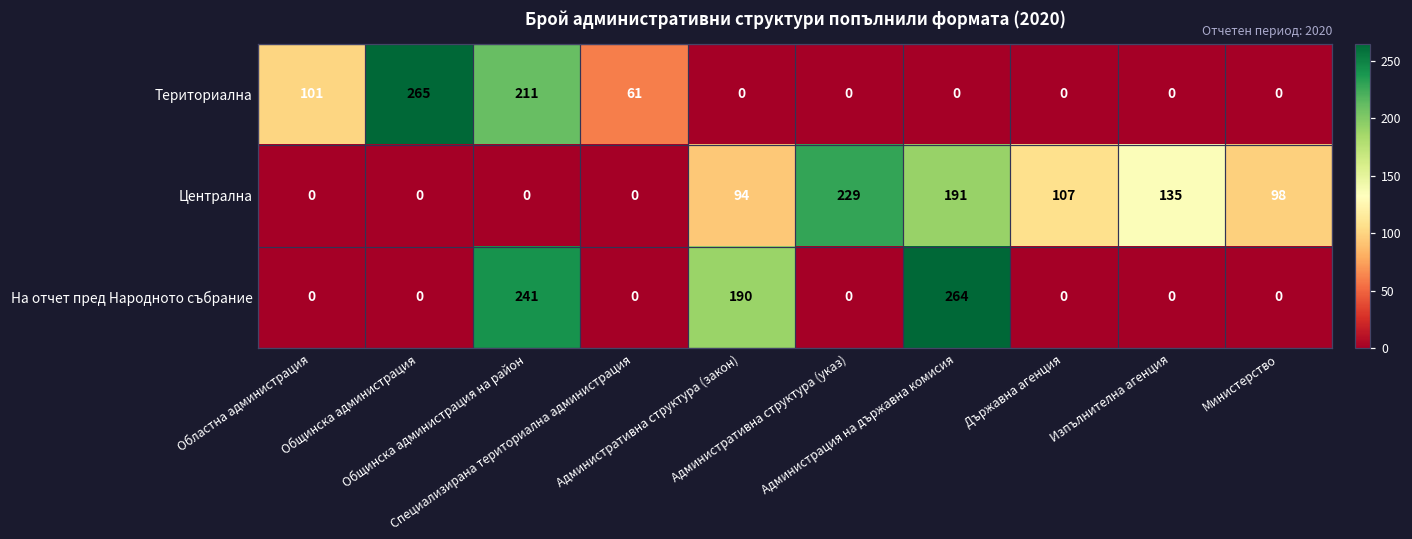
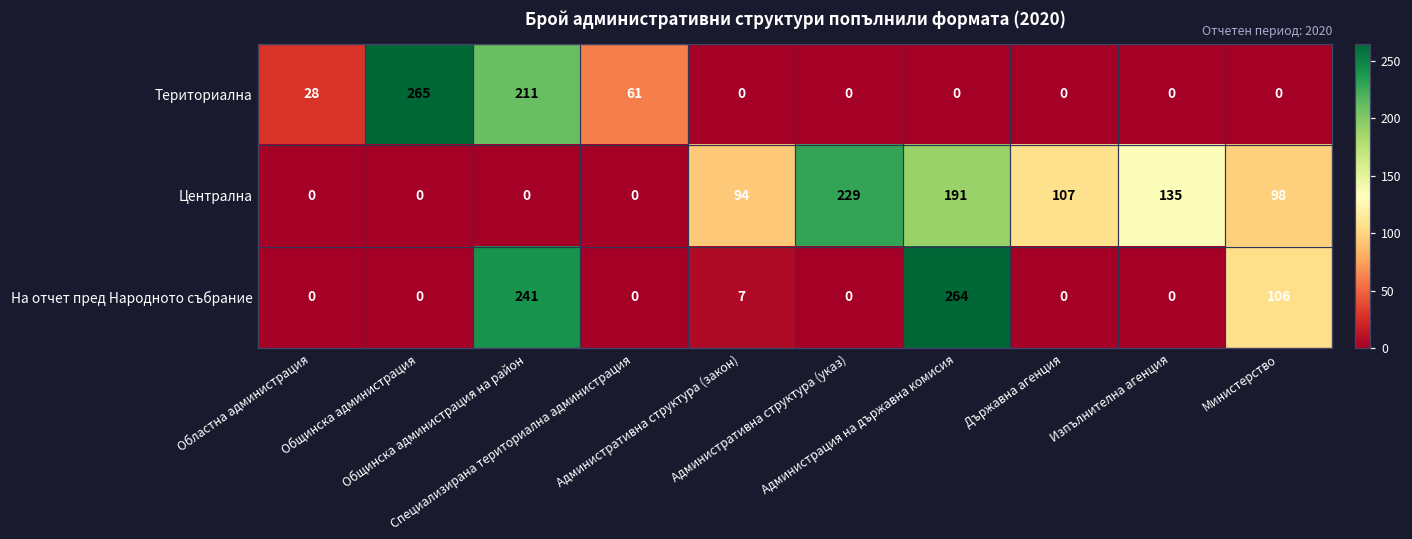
Териториална, Областна администрация: 101 -> 28
На отчет пред Народното събрание, Административна структура (закон): 190 -> 7
На отчет пред Народното събрание, Министерство: 0 -> 106
